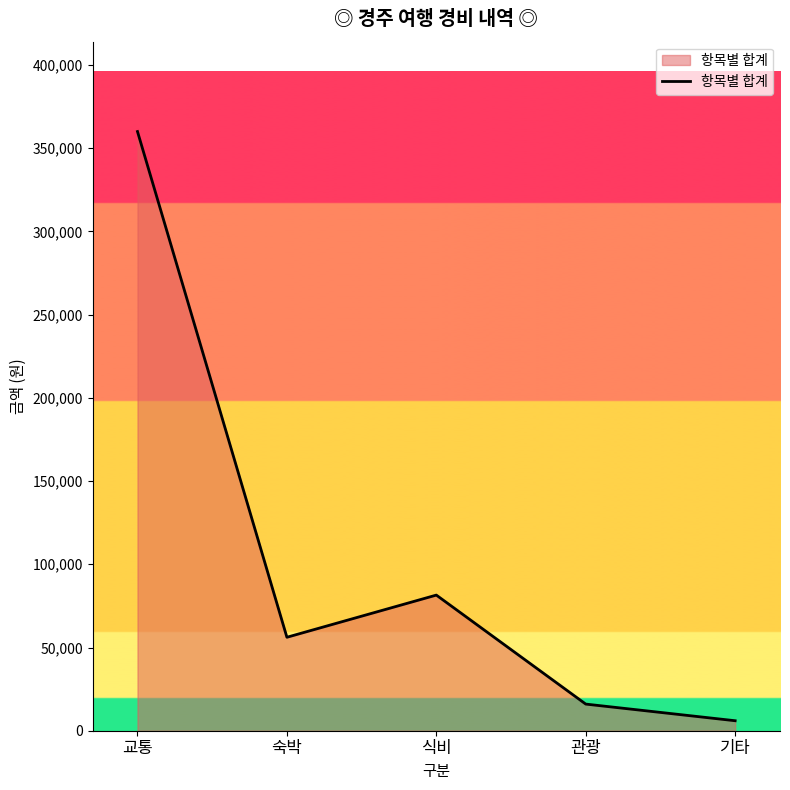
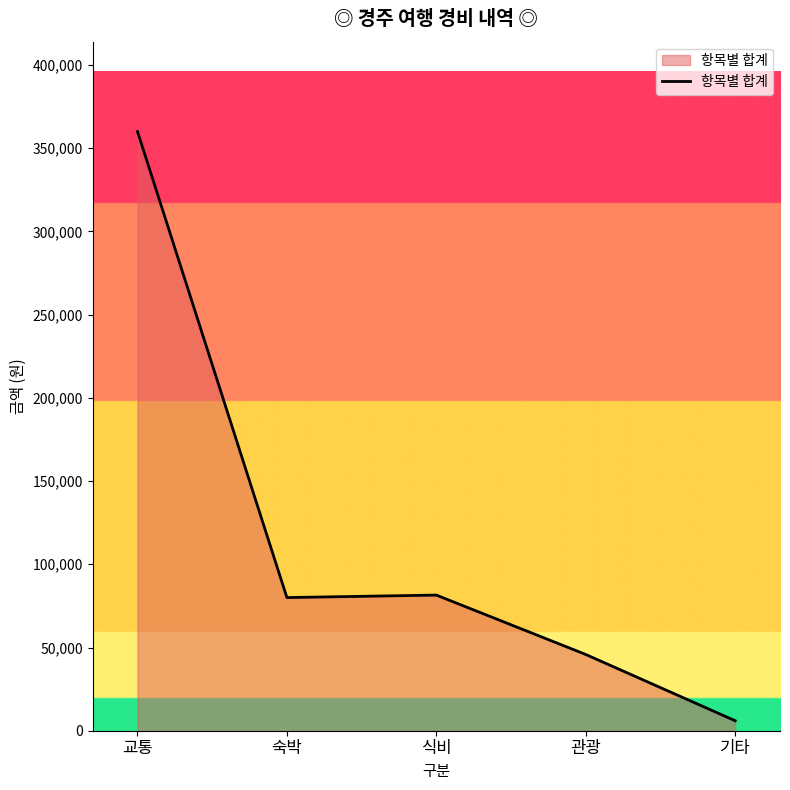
숙박: 56,000 -> 80,000
관광: 16,000 -> 46,000
